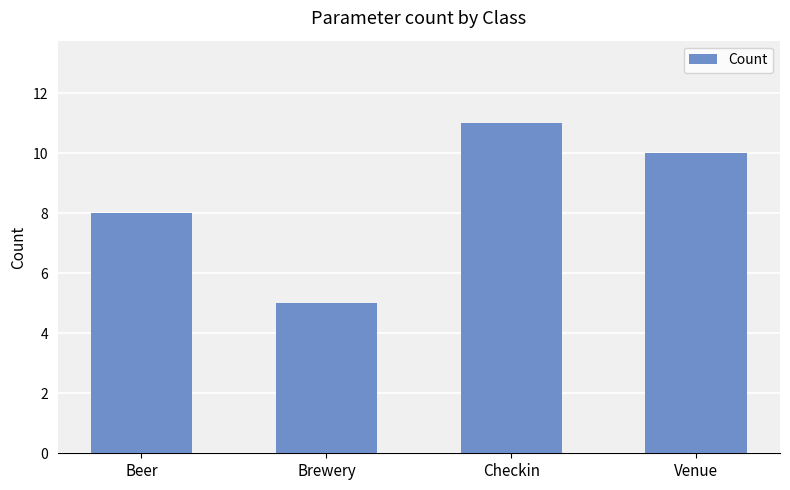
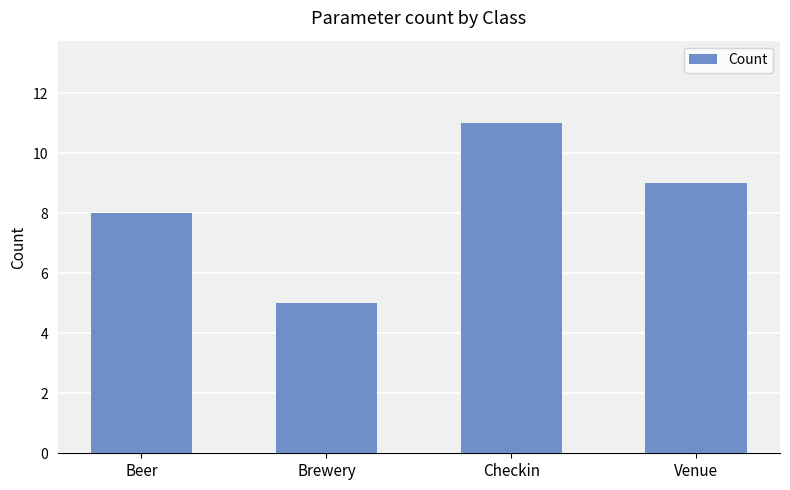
Venue: 10 -> 9
